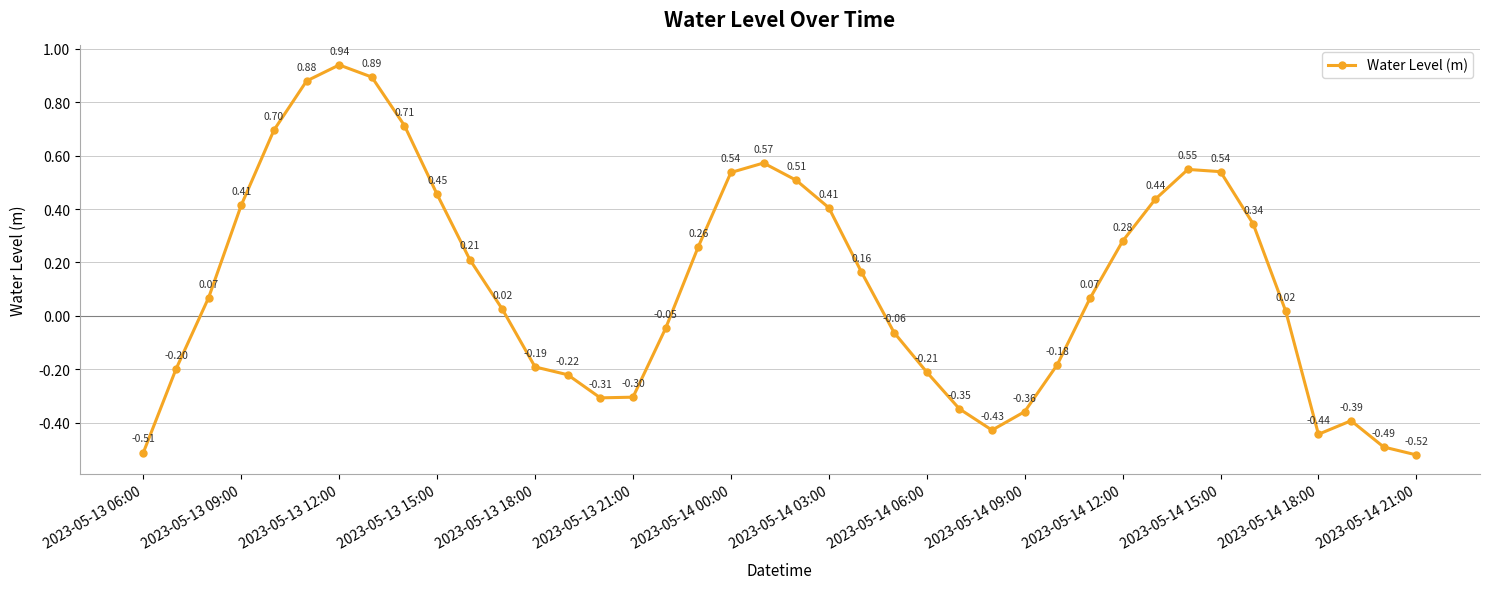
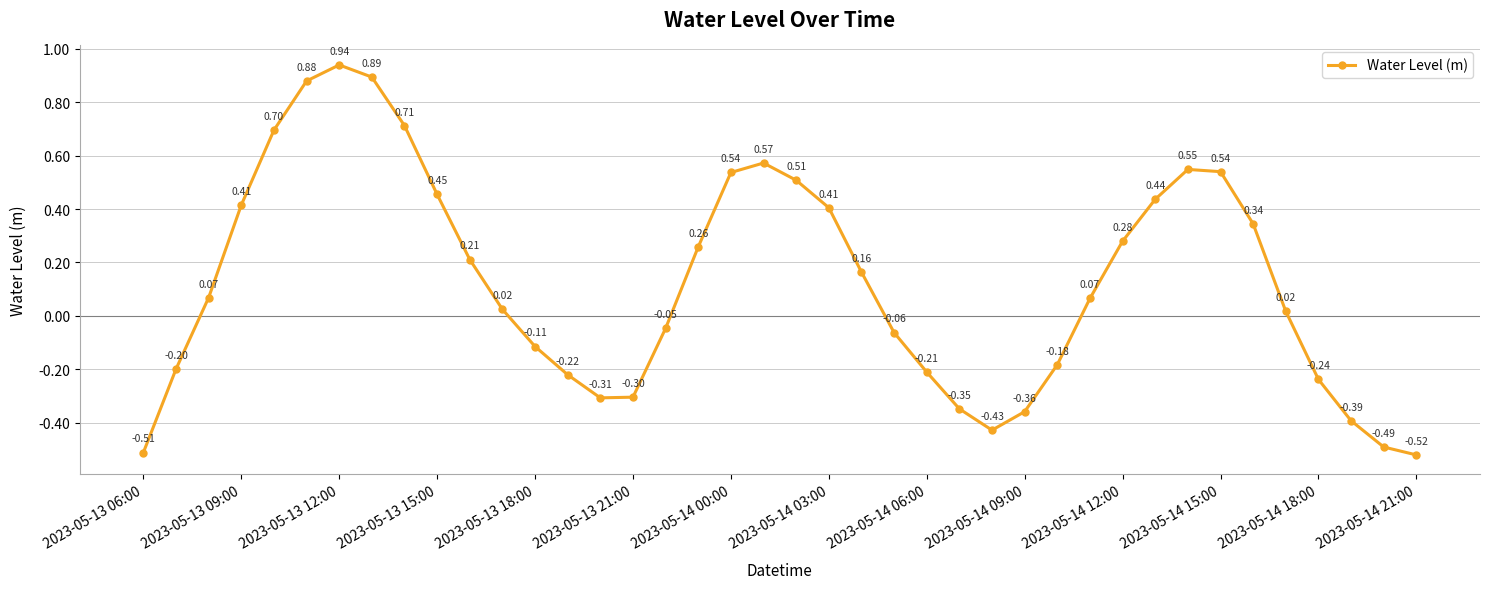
2023-05-13 18:00: -0.19 -> -0.11
2023-05-14 18:00: -0.44 -> -0.24
